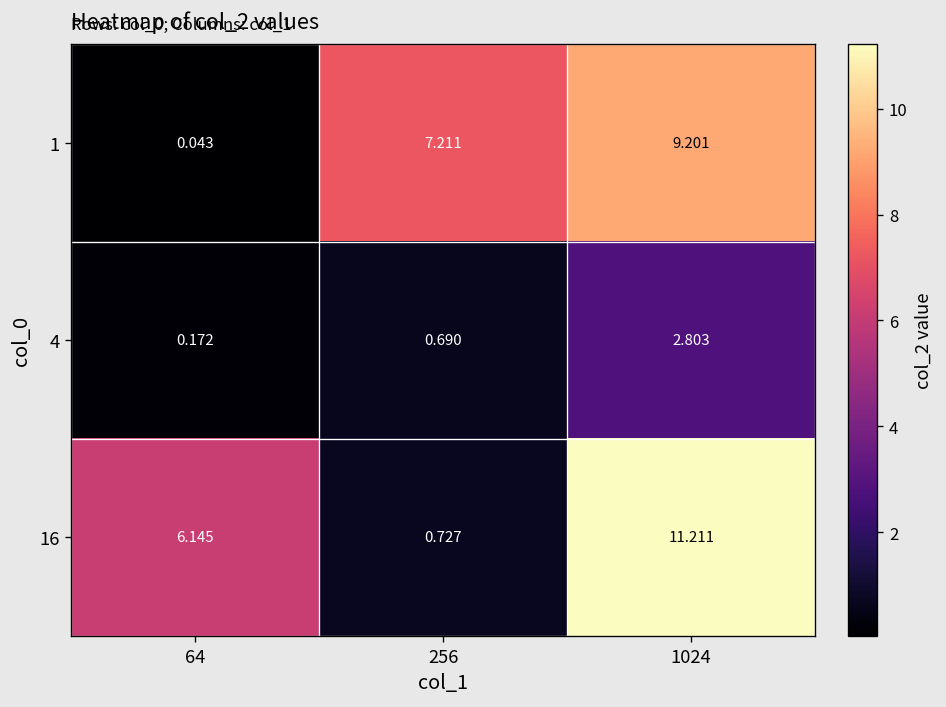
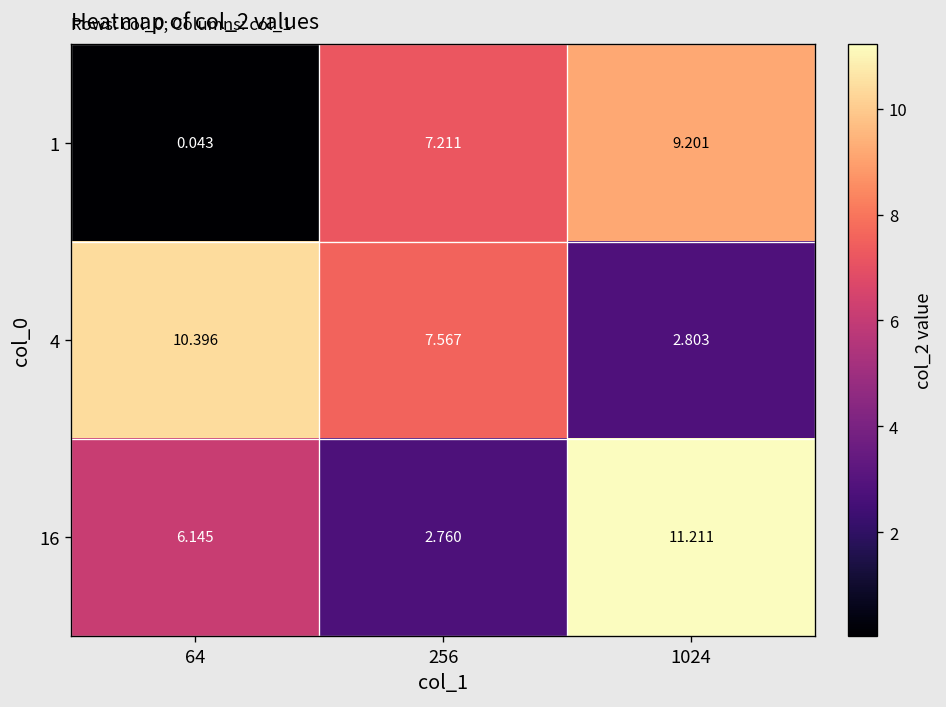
4, 64: 0.172 -> 10.396
4, 256: 0.690 -> 7.567
16, 256: 0.727 -> 2.760
